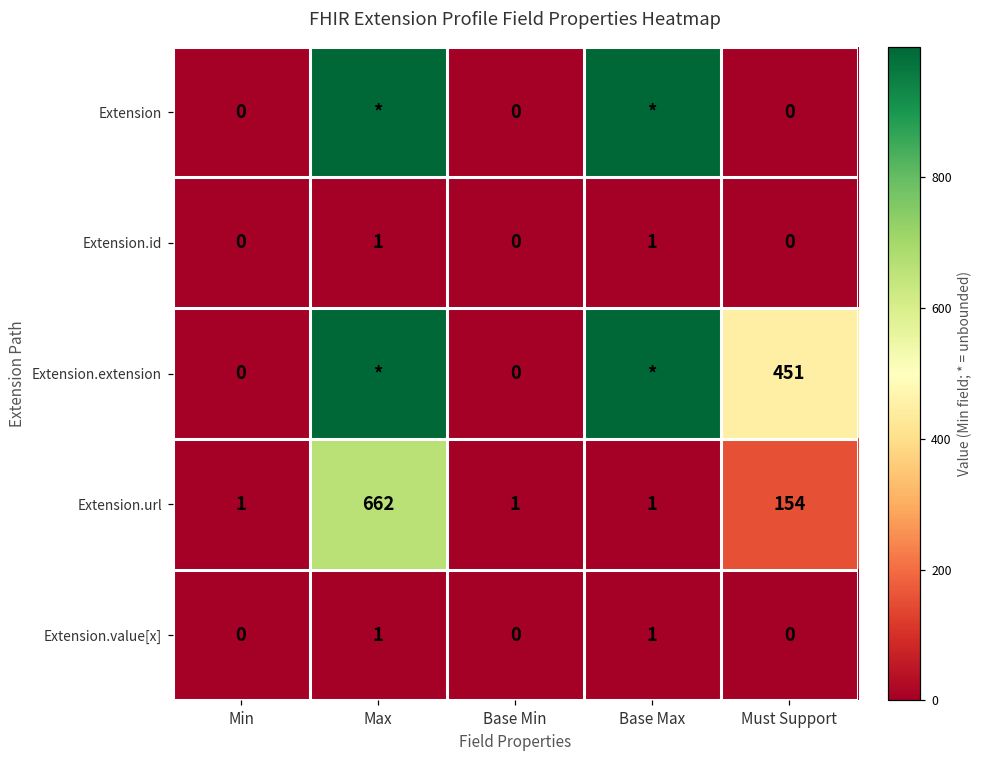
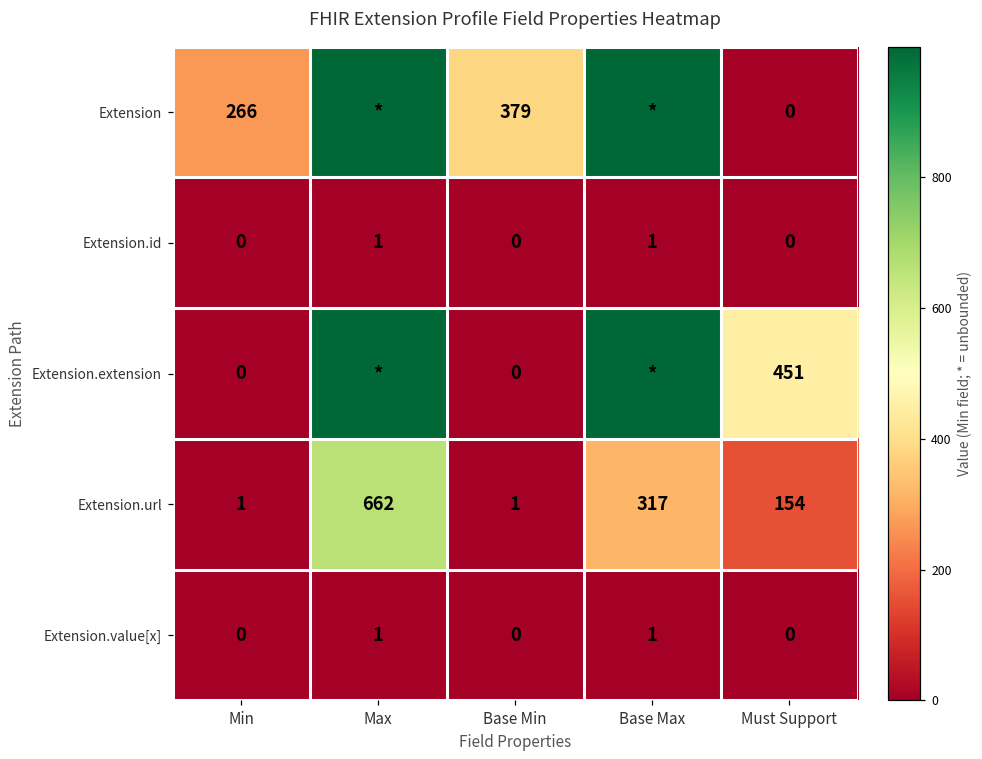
Extension, Min: 0 -> 266
Extension, Base Min: 0 -> 379
Extension.url, Base Max: 1 -> 317
